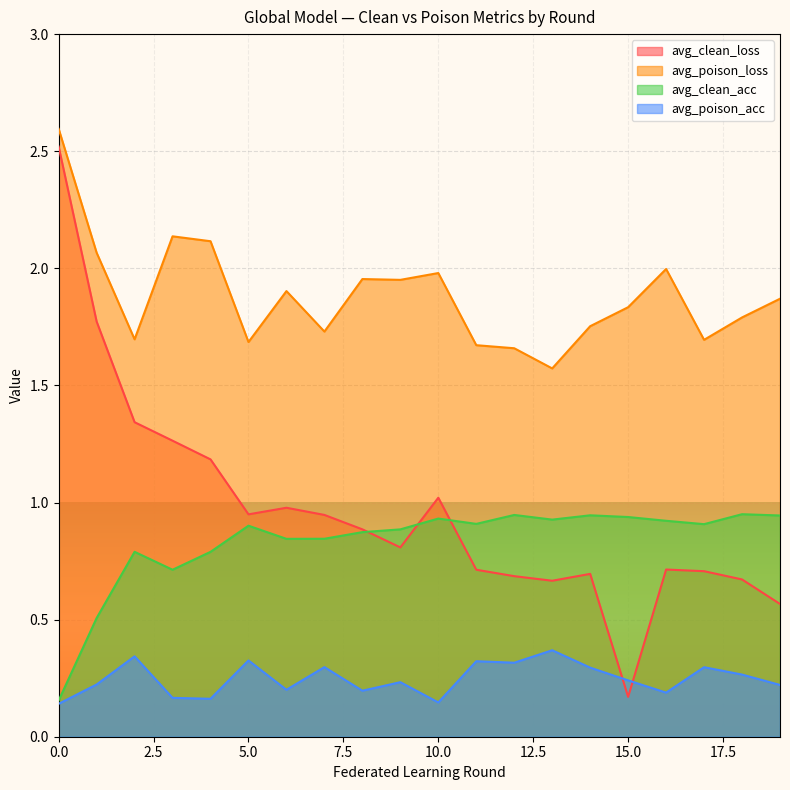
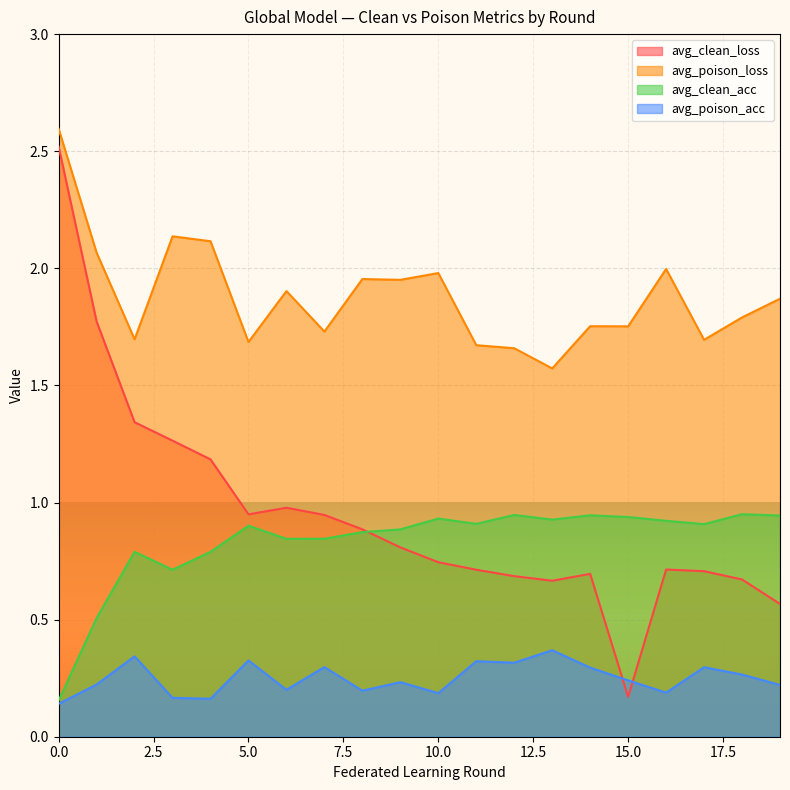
avg_clean_loss, 10.0: 1.02 -> 0.75
avg_poison_acc, 10.0: 0.15 -> 0.19
avg_poison_loss, 15.0: 1.83 -> 1.75
